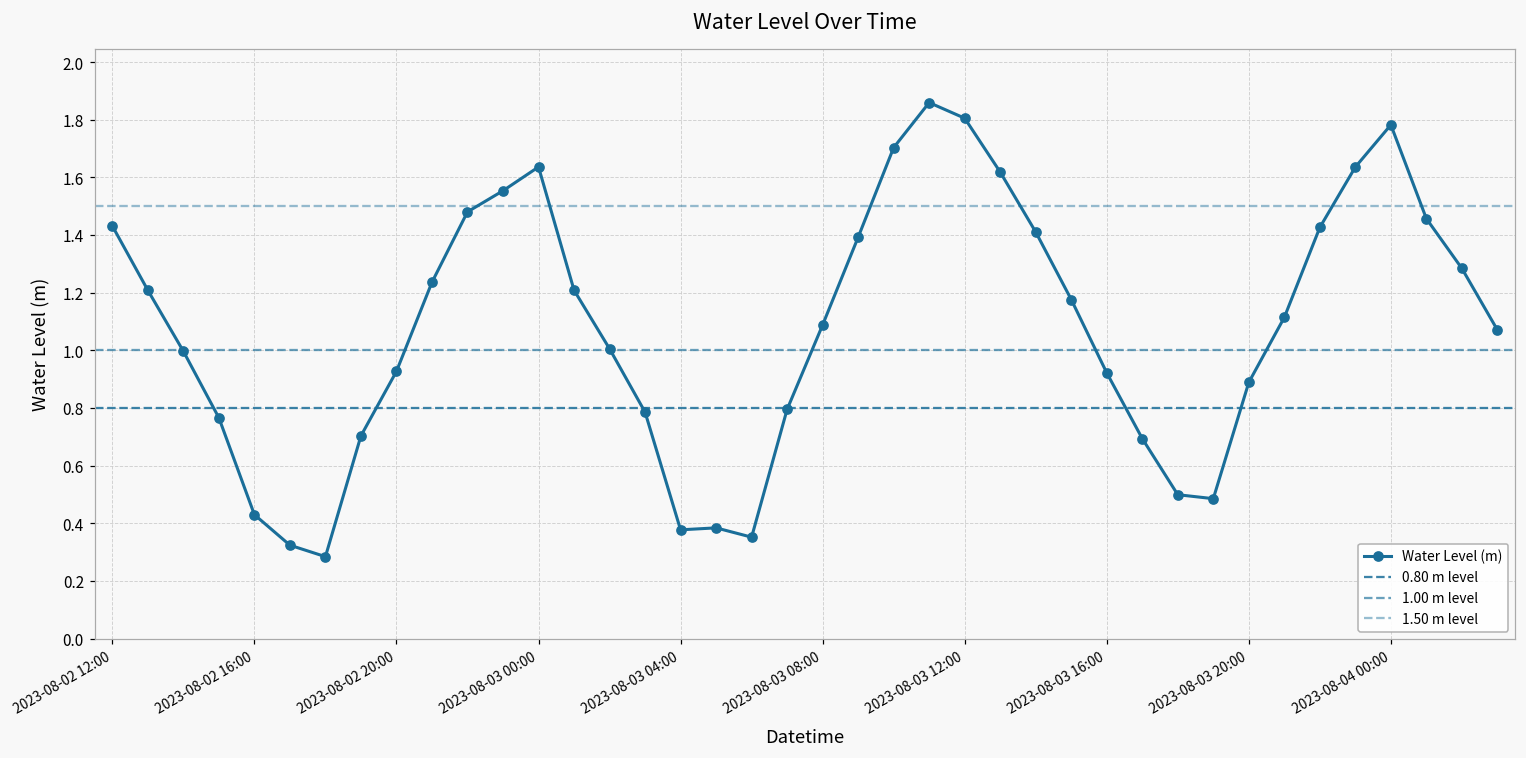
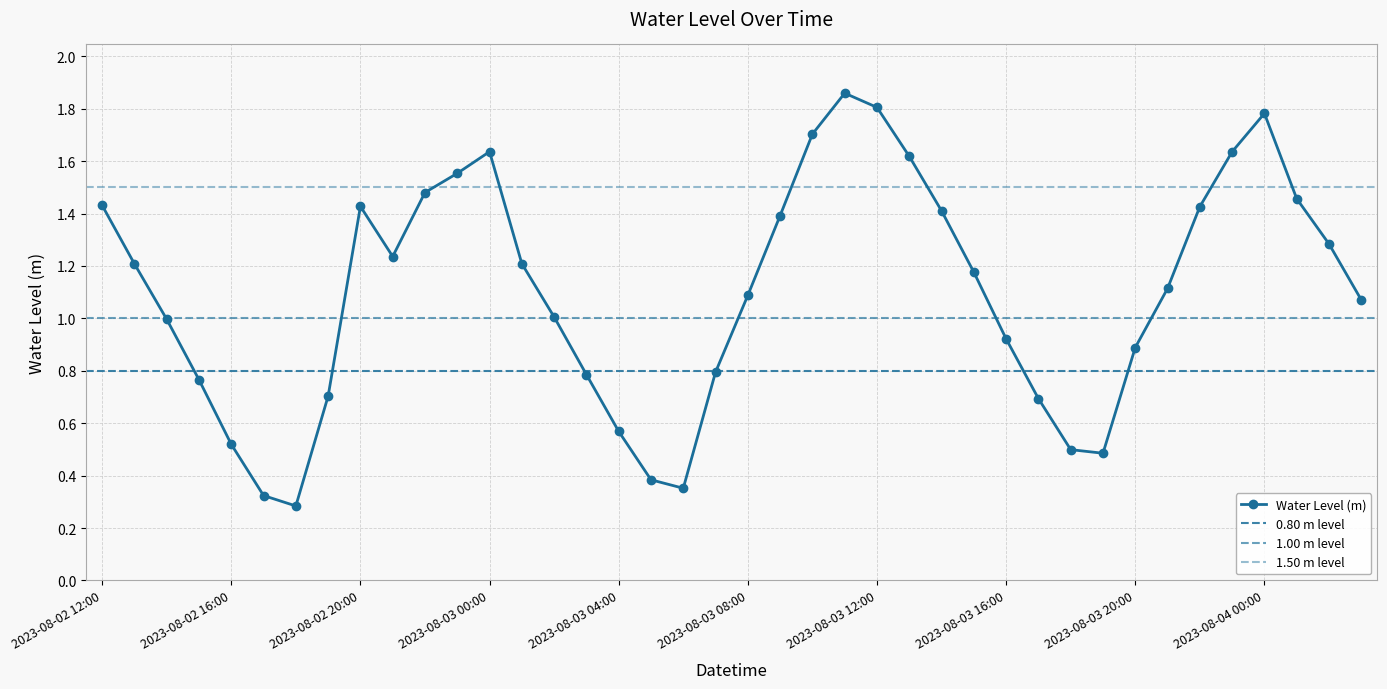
2023-08-02 16:00: 0.43 -> 0.52
2023-08-02 20:00: 0.93 -> 1.43
2023-08-03 04:00: 0.38 -> 0.57
